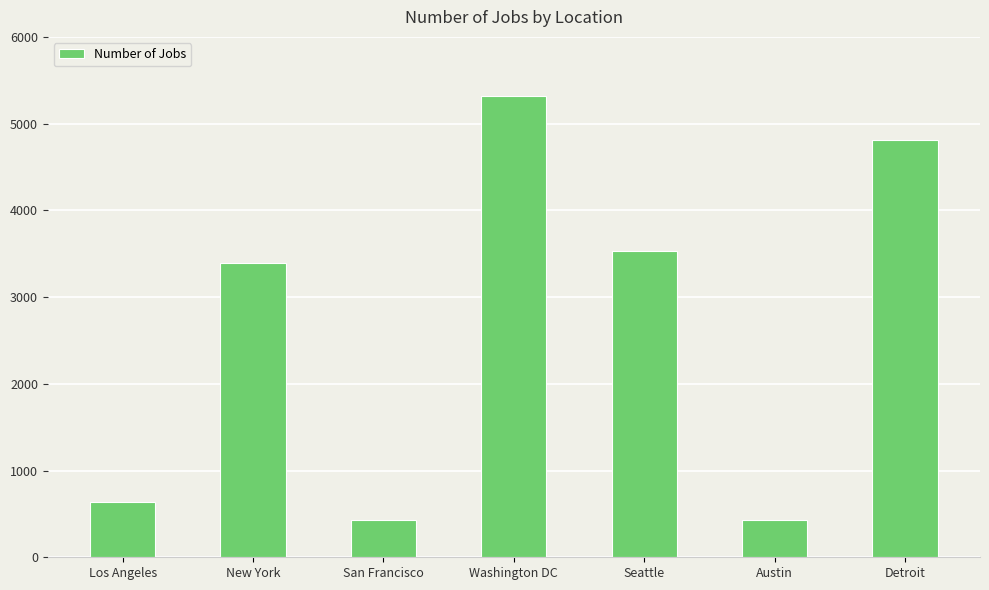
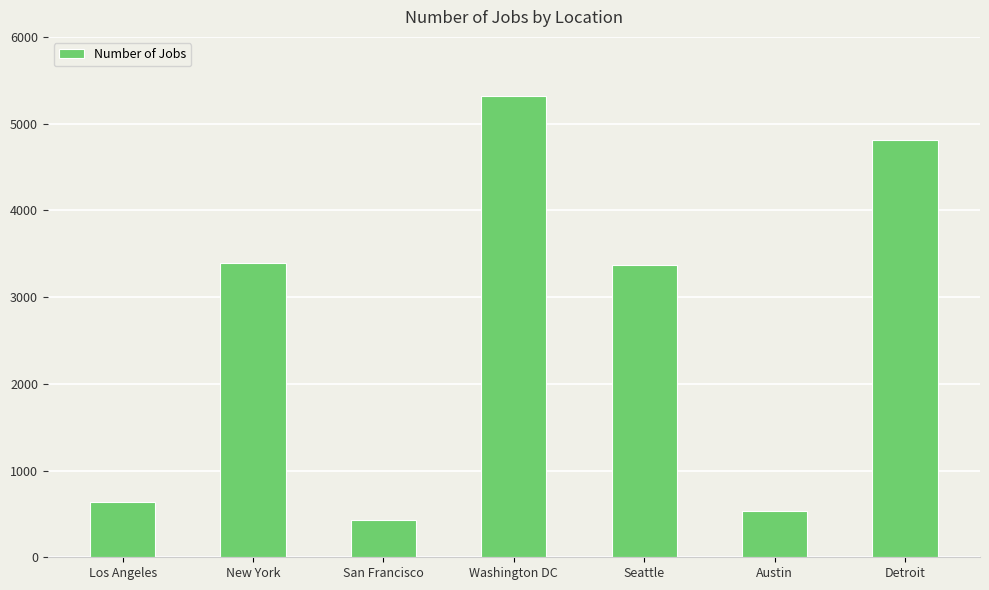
Seattle: 3500 -> 3400
Austin: 400 -> 500
